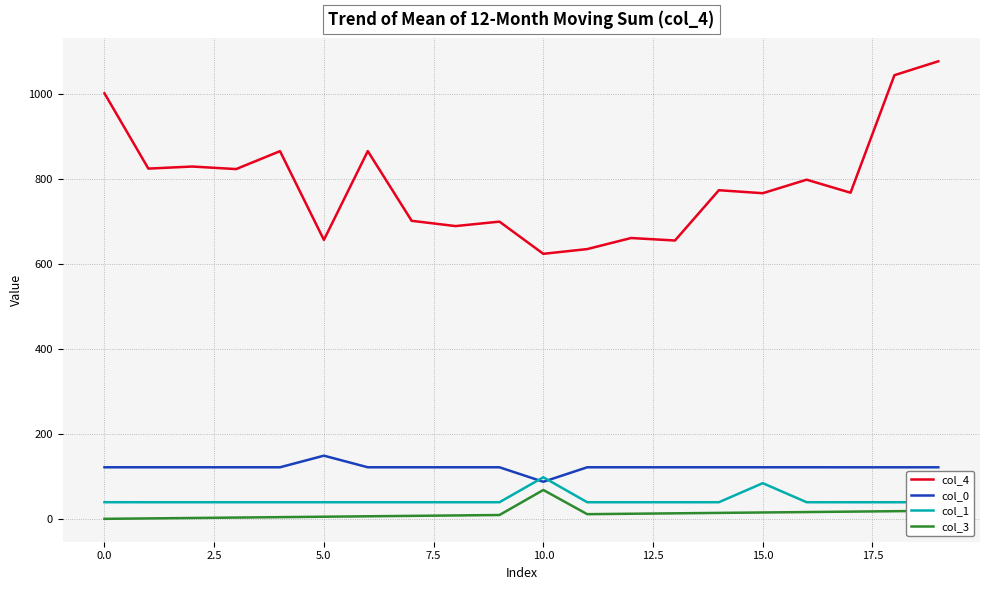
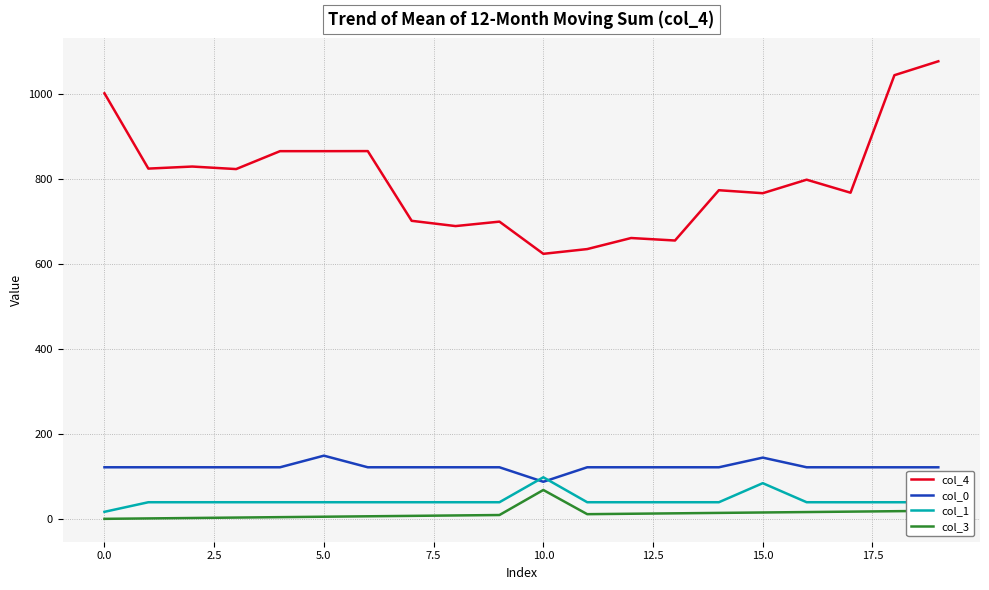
col_1, 0.0: 40 -> 20
col_4, 5.0: 660 -> 870
col_0, 15.0: 120 -> 140
